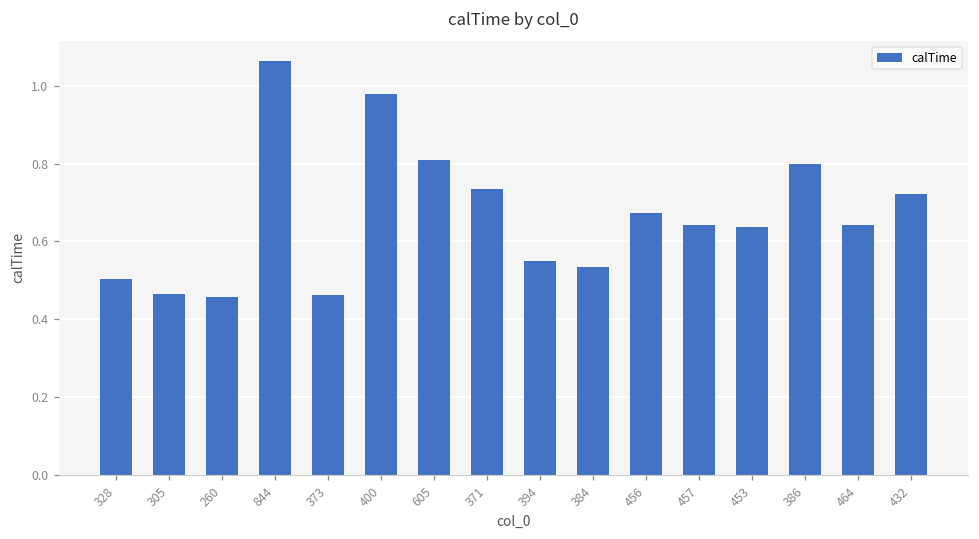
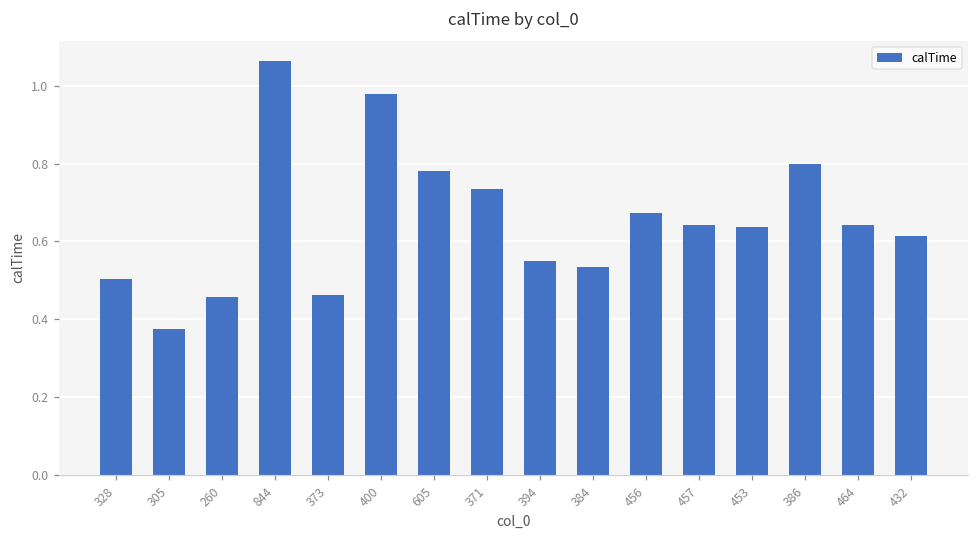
305: 0.46 -> 0.37
605: 0.81 -> 0.78
432: 0.72 -> 0.61
